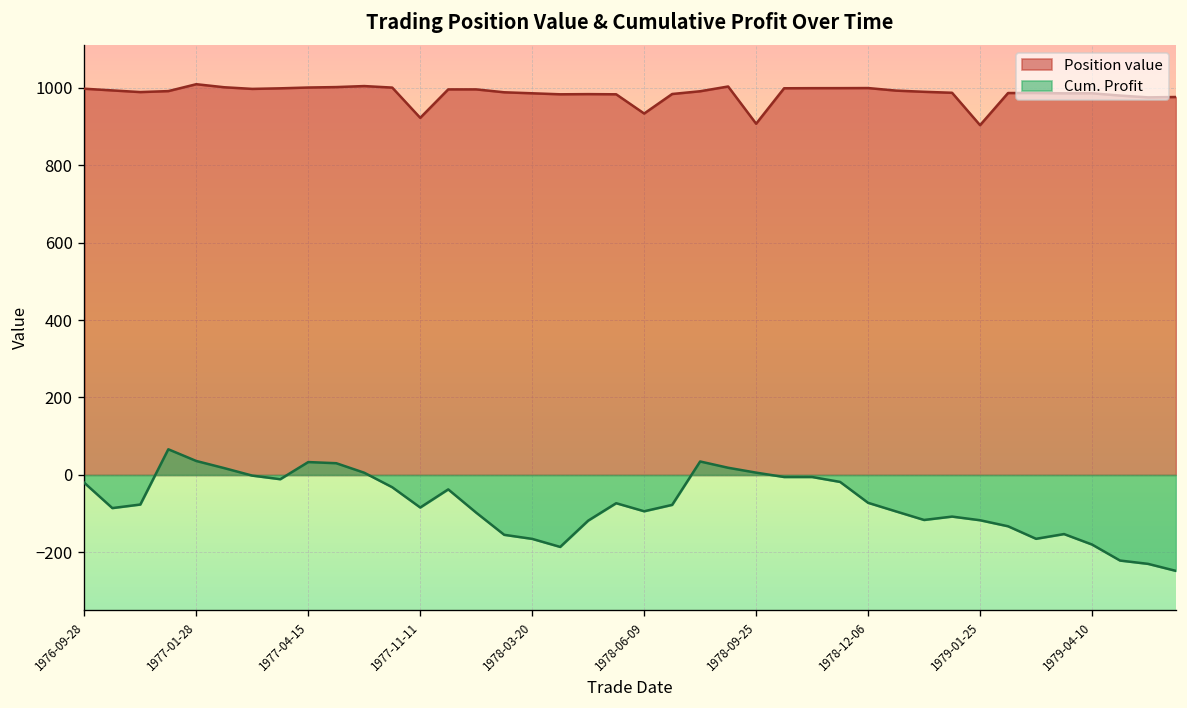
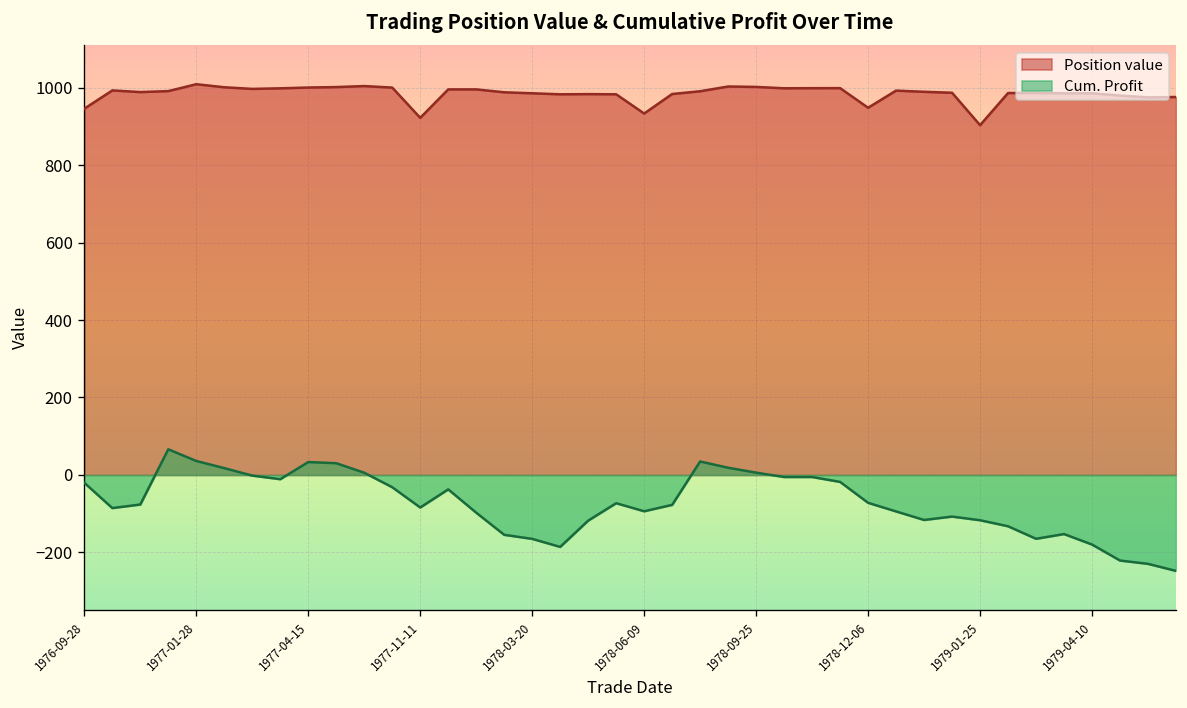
Position value, 1976-09-28: 1000 -> 950
Position value, 1978-09-25: 910 -> 1000
Position value, 1978-12-06: 1000 -> 950
